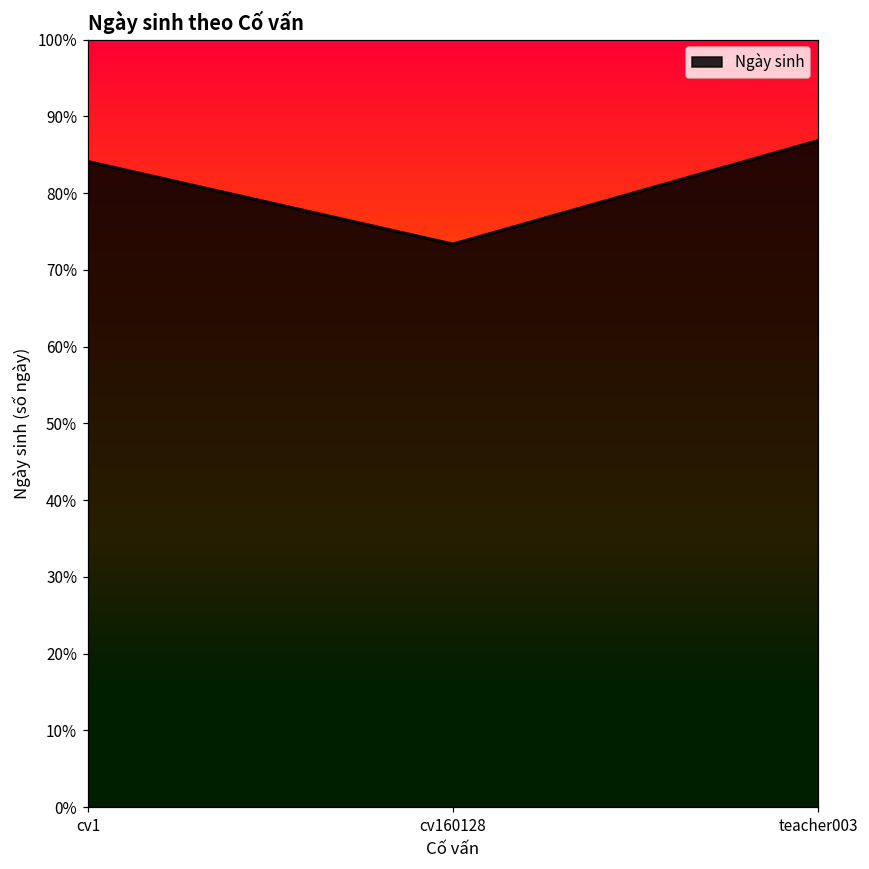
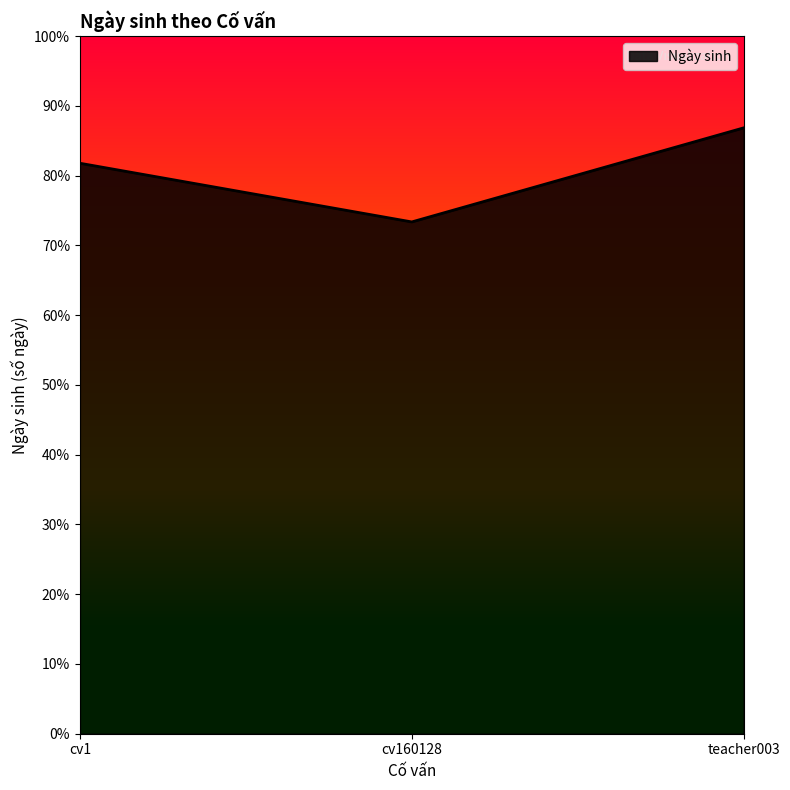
cv1: 84% -> 82%
